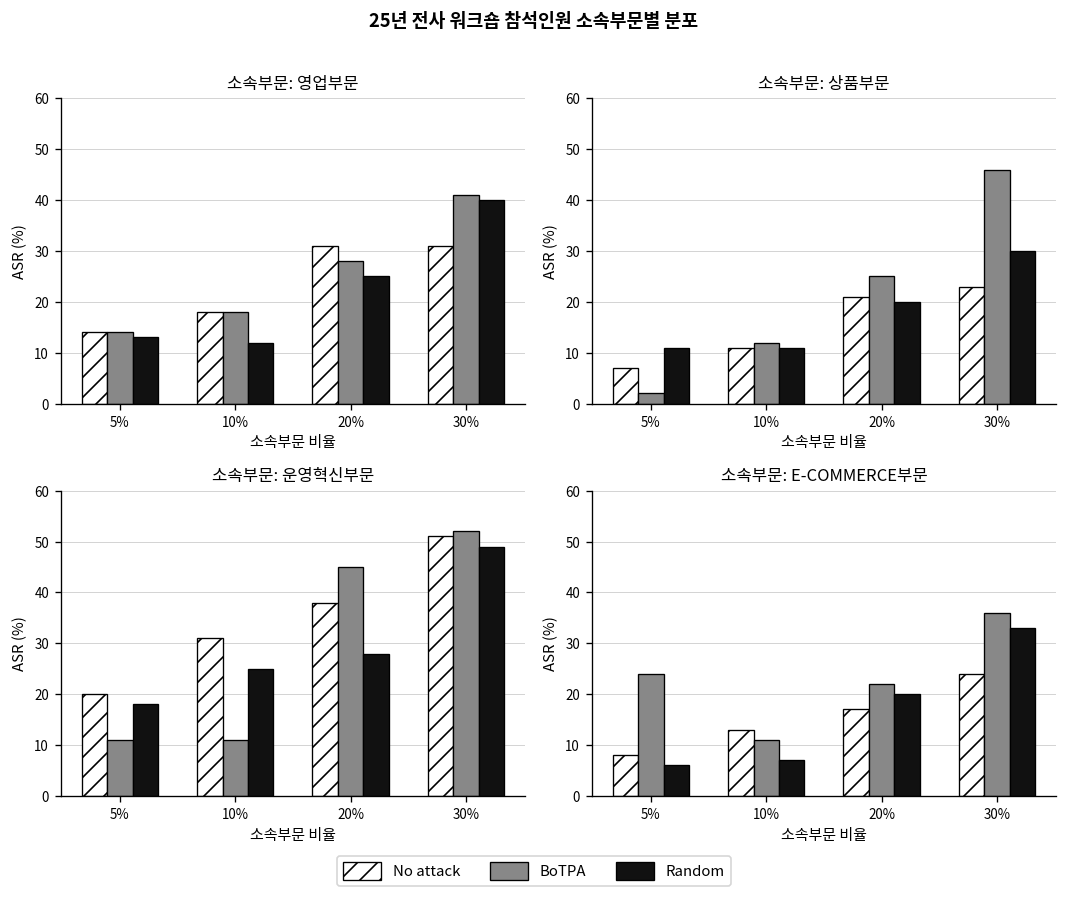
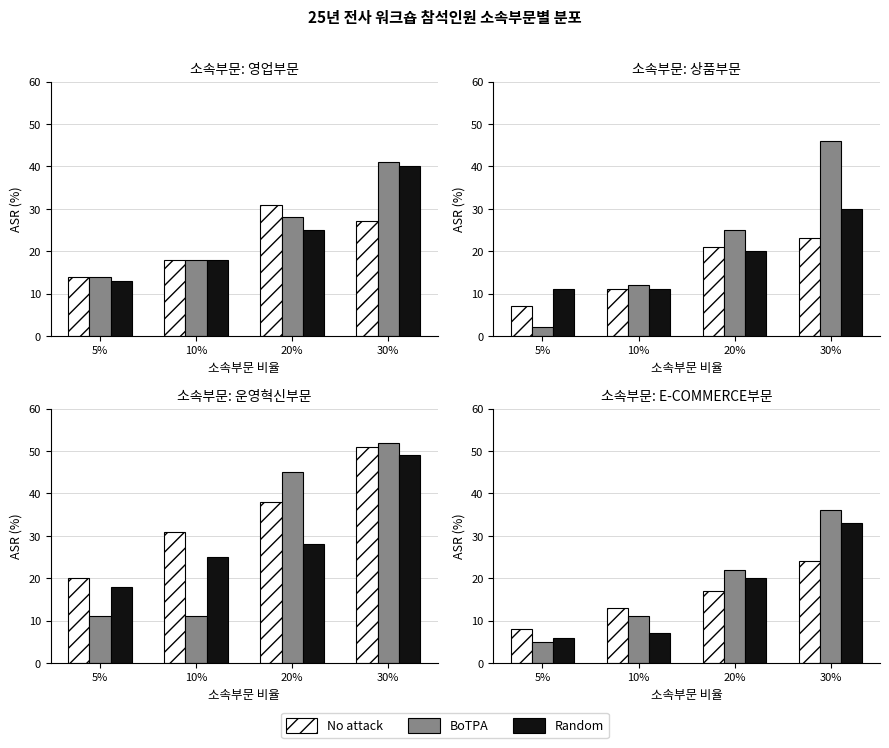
소속부문: 영업부문, Random, 10%: 12 -> 18
소속부문: 영업부문, No attack, 30%: 31 -> 27
소속부문: E-COMMERCE부문, BoTPA, 5%: 24 -> 5
